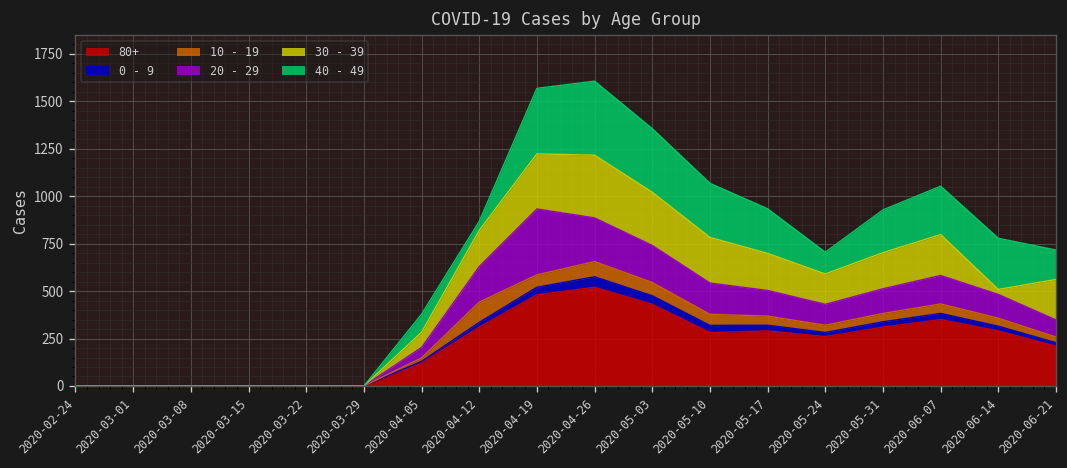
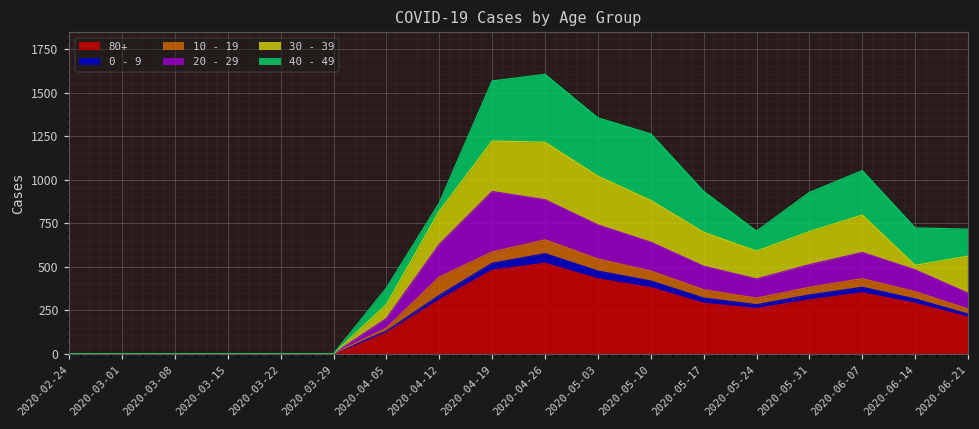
80+, 2020-05-10: 280 -> 380
40 - 49, 2020-05-10: 290 -> 380
40 - 49, 2020-06-14: 270 -> 210
